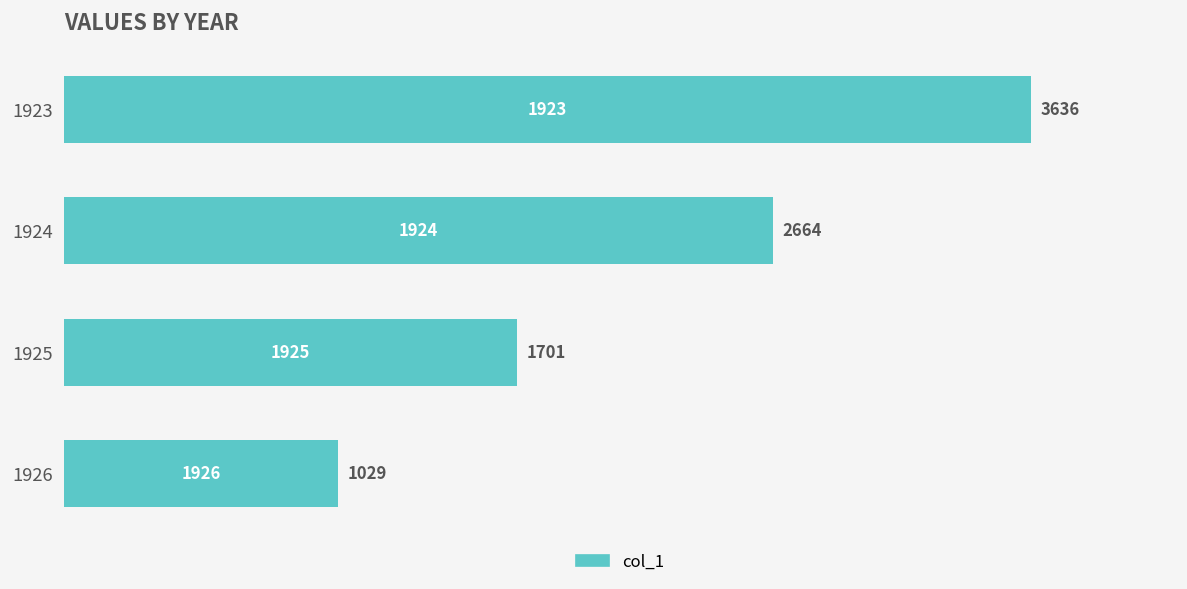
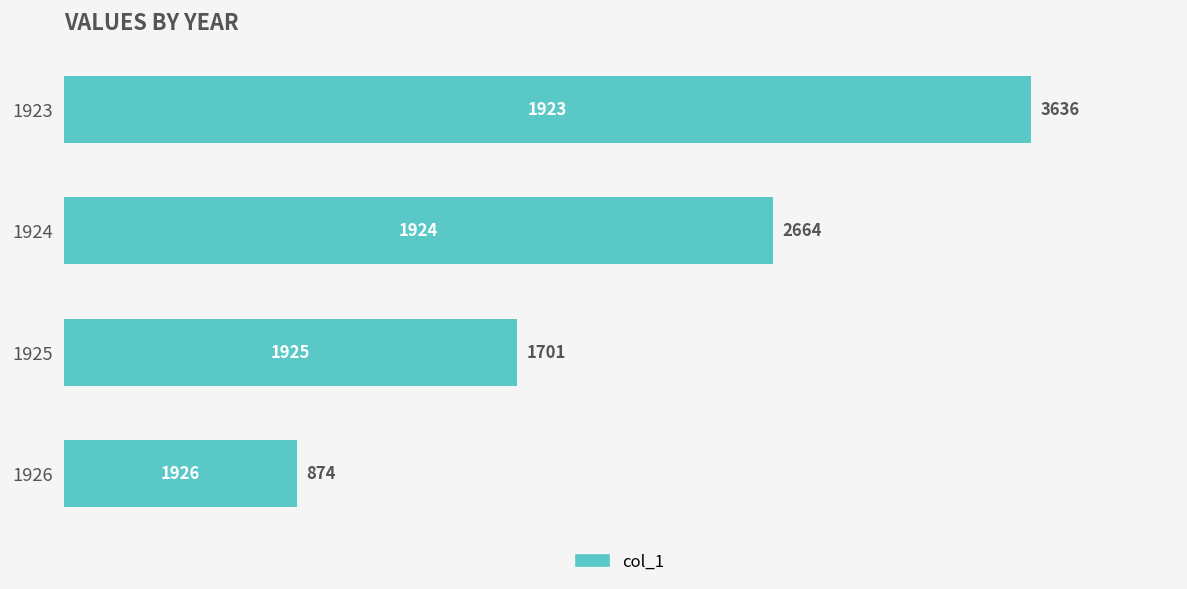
1926: 1029 -> 874
